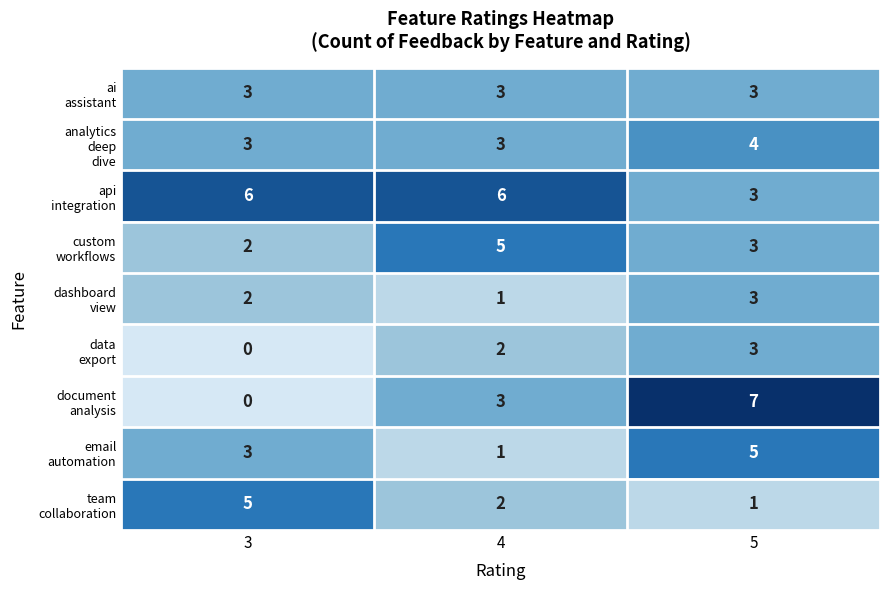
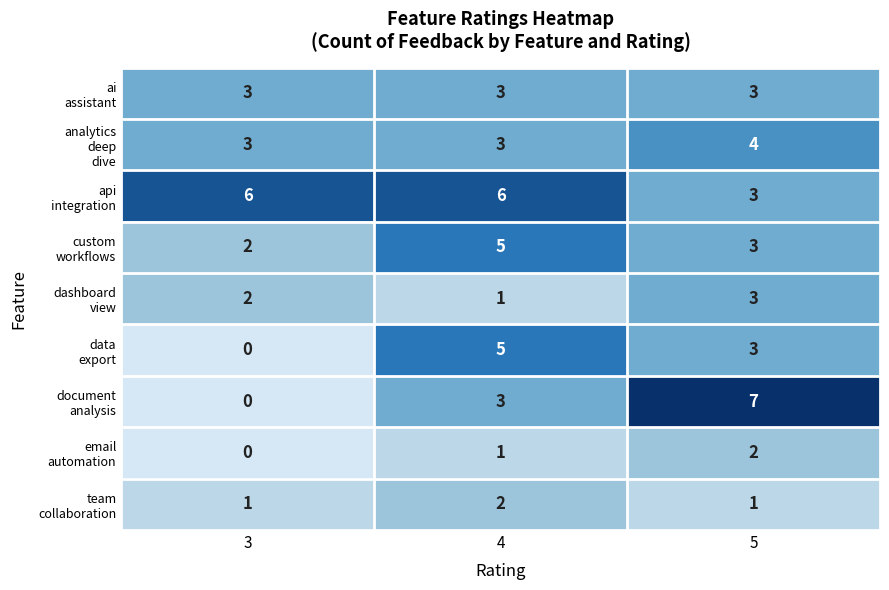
data export, 4: 2 -> 5
email automation, 3: 3 -> 0
email automation, 5: 5 -> 2
team collaboration, 3: 5 -> 1
